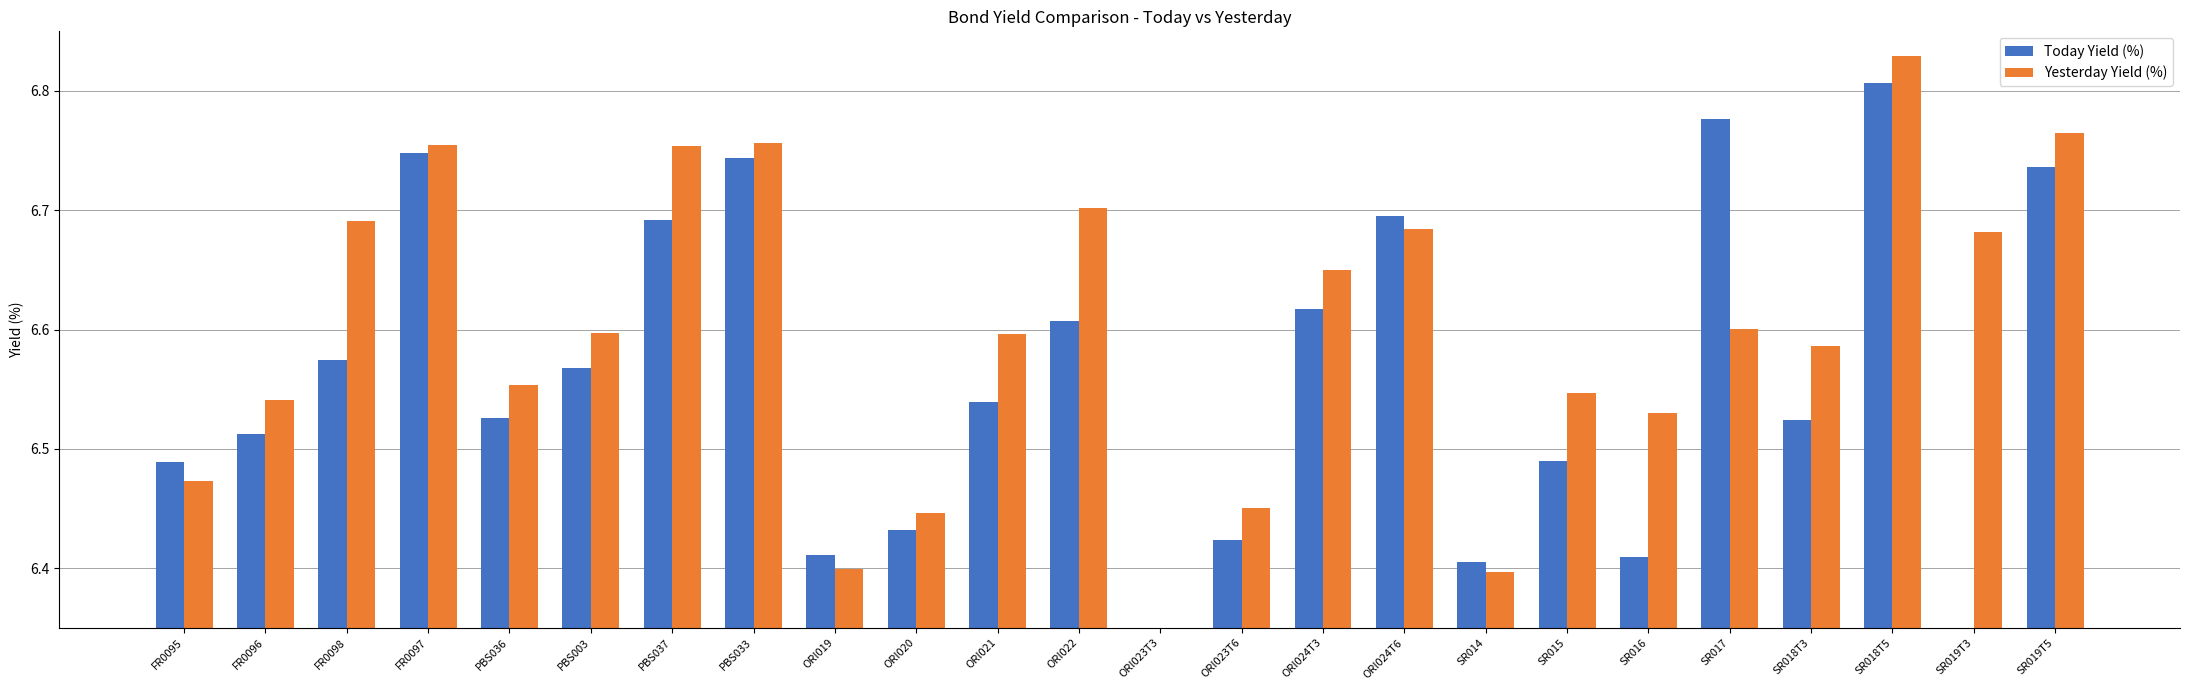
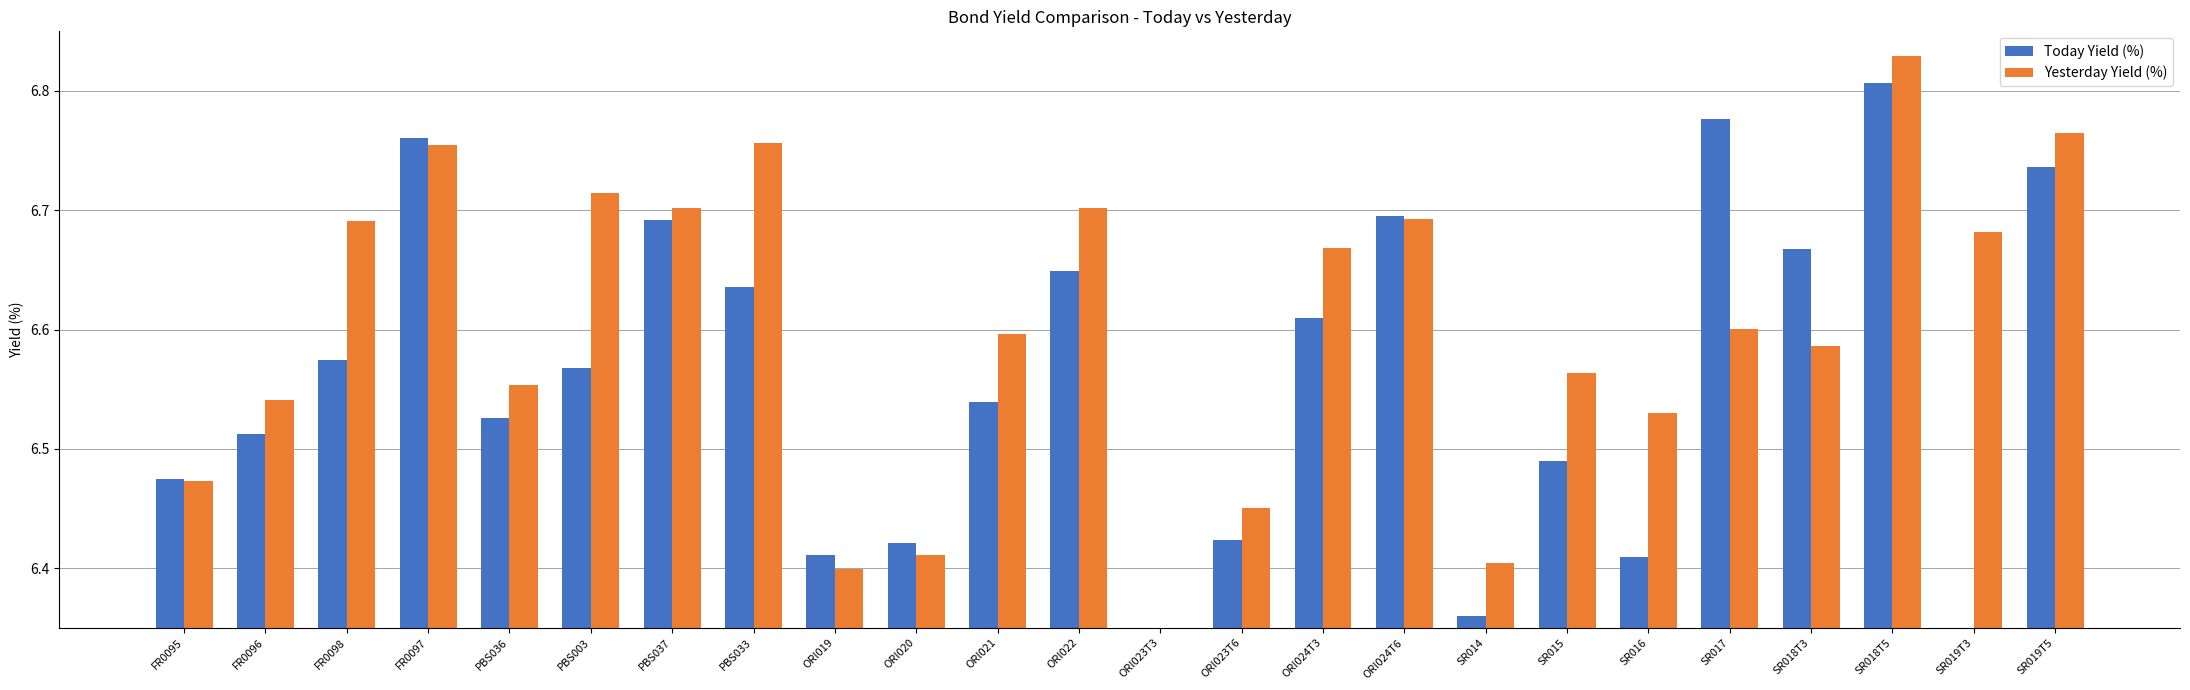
Today Yield (%), FR0095: 6.489 -> 6.475
Today Yield (%), FR0097: 6.748 -> 6.760
Yesterday Yield (%), PBS003: 6.597 -> 6.714
Yesterday Yield (%), PBS037: 6.754 -> 6.702
Today Yield (%), PBS033: 6.744 -> 6.635
Today Yield (%), ORI020: 6.432 -> 6.421
Yesterday Yield (%), ORI020: 6.446 -> 6.411
Today Yield (%), ORI022: 6.607 -> 6.649
Today Yield (%), ORI024T3: 6.617 -> 6.610
Yesterday Yield (%), ORI024T3: 6.650 -> 6.668
Yesterday Yield (%), ORI024T6: 6.684 -> 6.693
Today Yield (%), SR014: 6.406 -> 6.360
Yesterday Yield (%), SR014: 6.397 -> 6.404
Yesterday Yield (%), SR015: 6.547 -> 6.564
Today Yield (%), SR018T3: 6.524 -> 6.667
